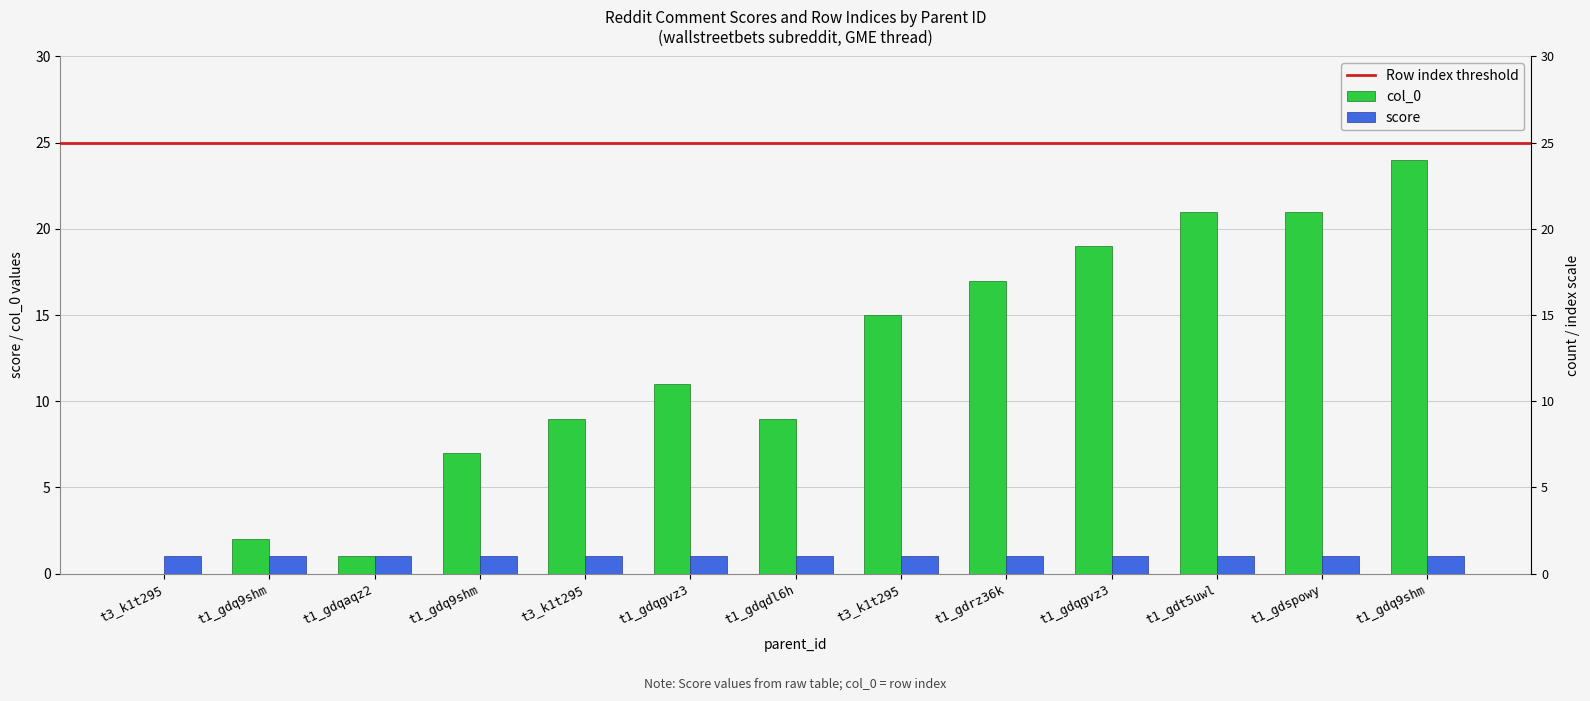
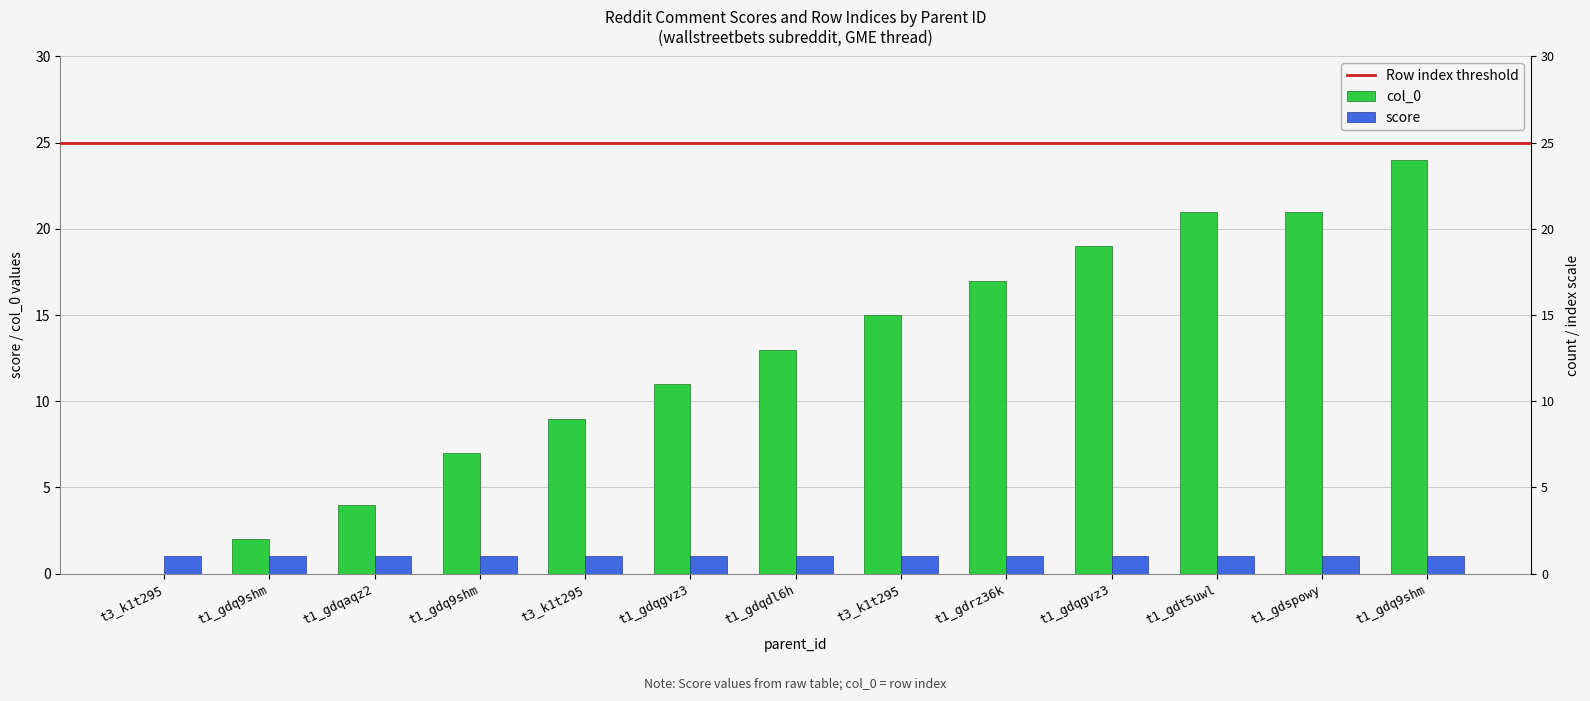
col_0, t1_gdqaqz2: 1 -> 4
col_0, t1_gdqdl6h: 9 -> 13
